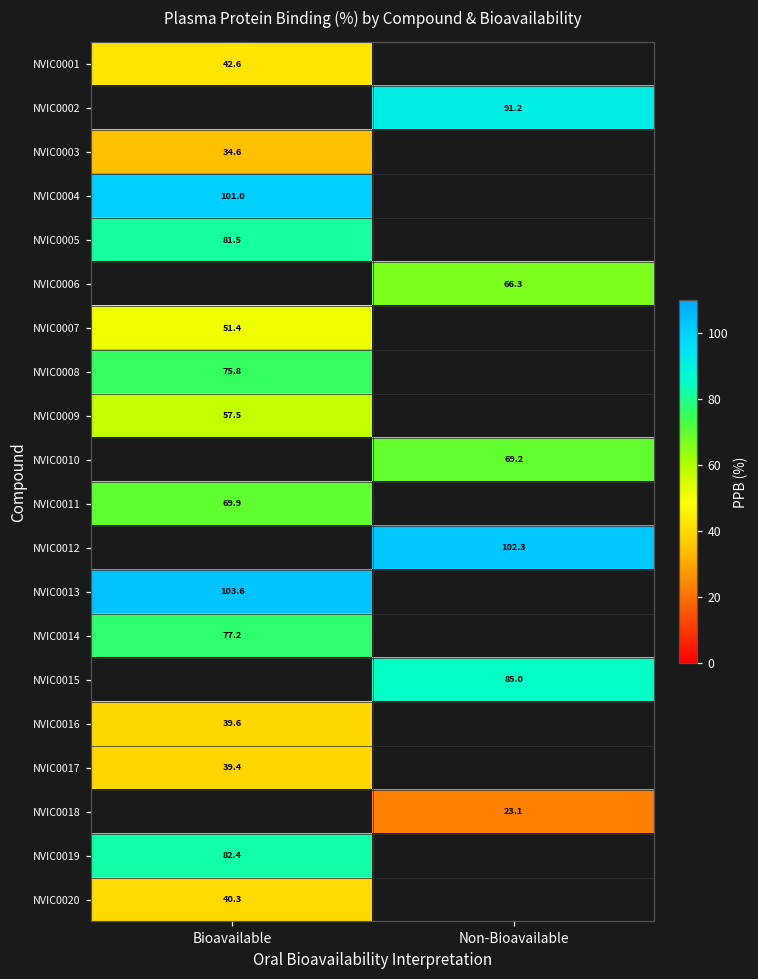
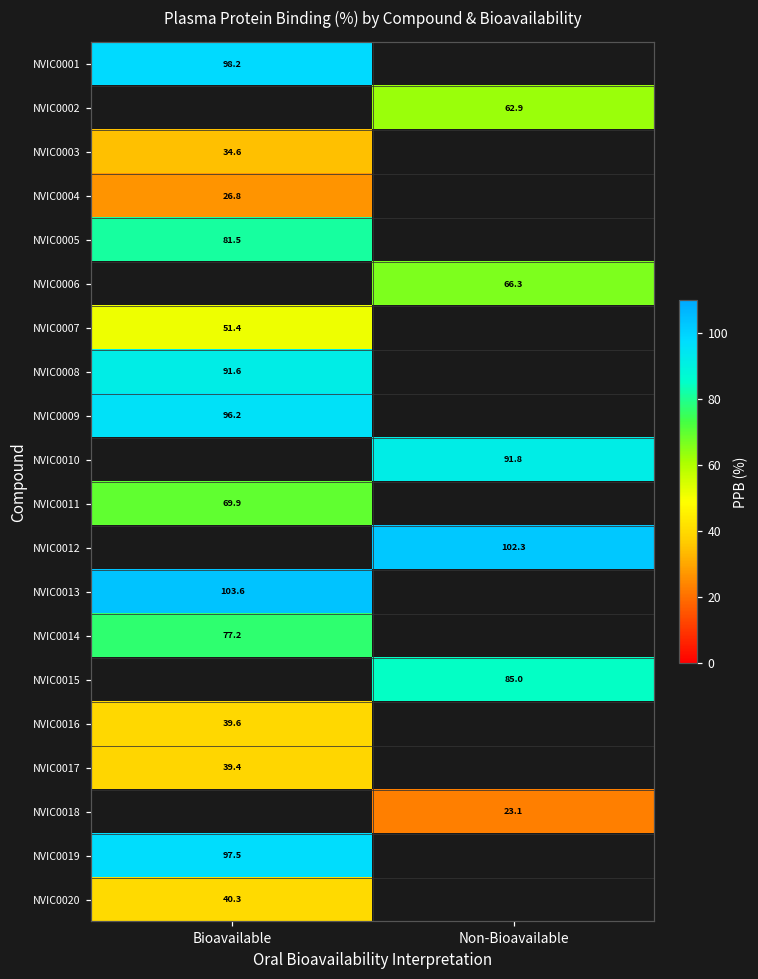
NVIC0001, Bioavailable: 42.6 -> 98.2
NVIC0002, Non-Bioavailable: 91.2 -> 62.9
NVIC0004, Bioavailable: 101.0 -> 26.8
NVIC0008, Bioavailable: 75.8 -> 91.6
NVIC0009, Bioavailable: 57.5 -> 96.2
NVIC0010, Non-Bioavailable: 69.2 -> 91.8
NVIC0019, Bioavailable: 82.4 -> 97.5
